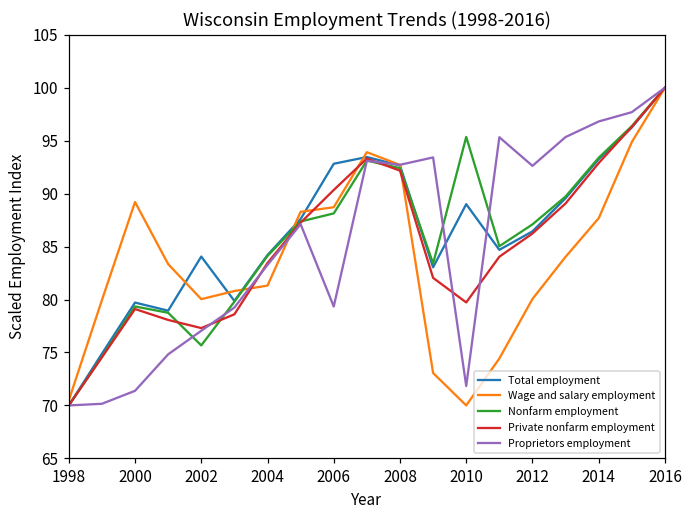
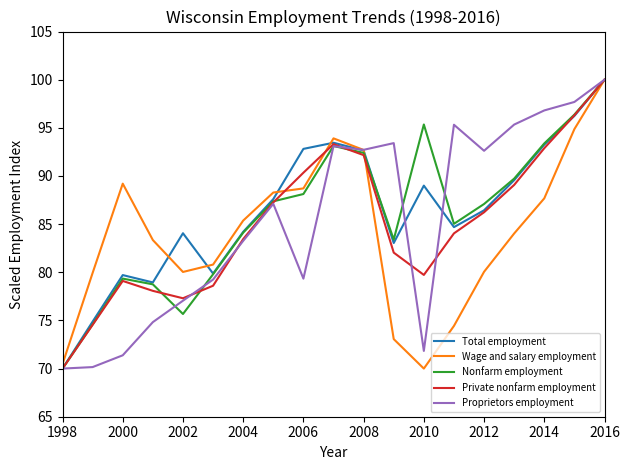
Wage and salary employment, 2004: 81 -> 85
